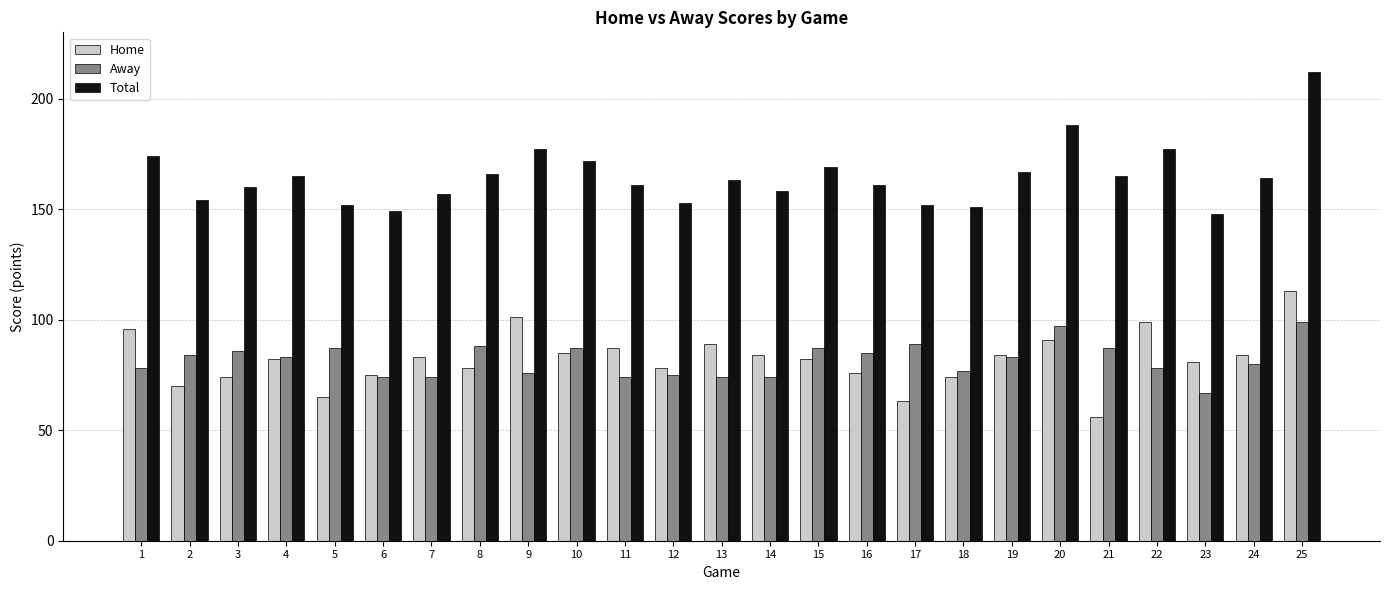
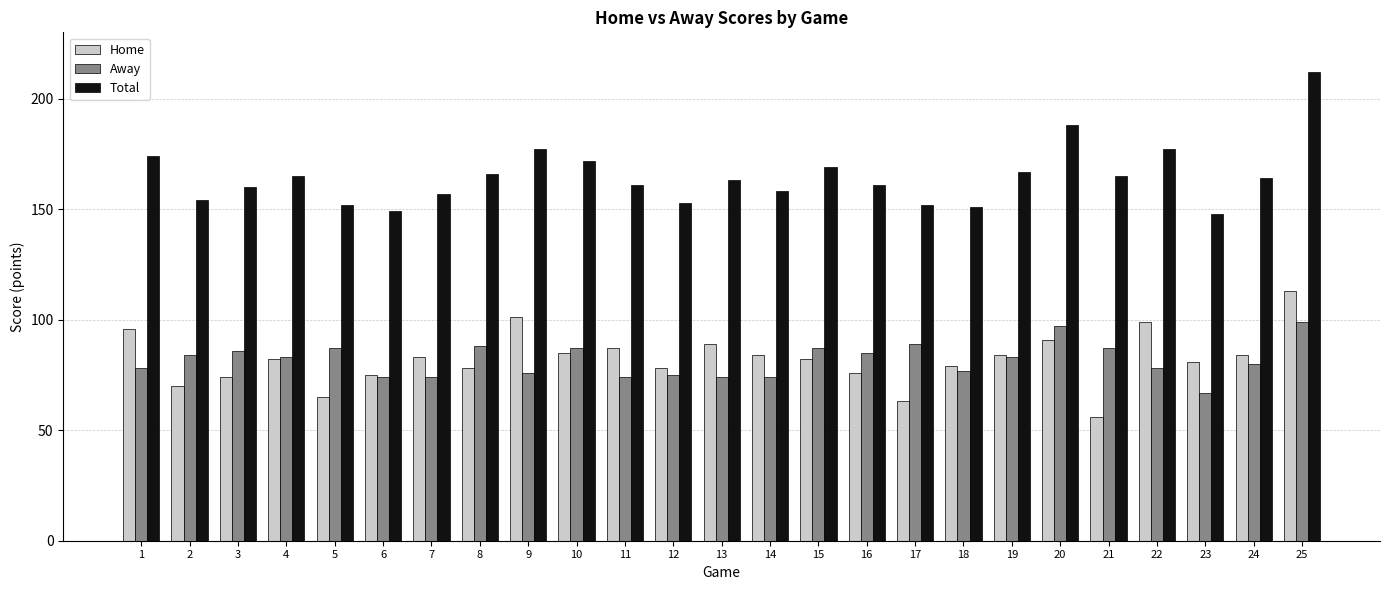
Home, 18: 74 -> 79
